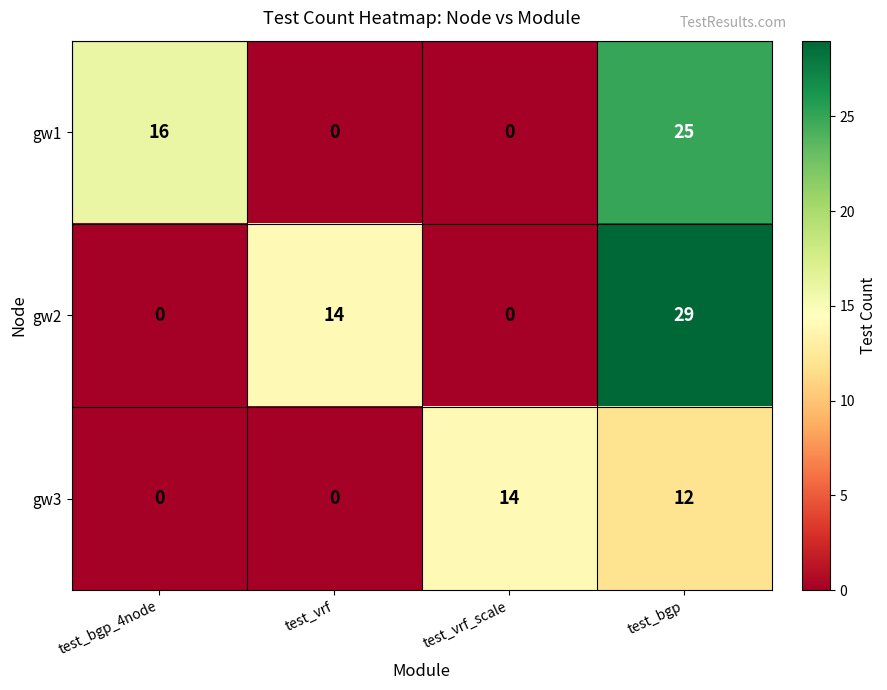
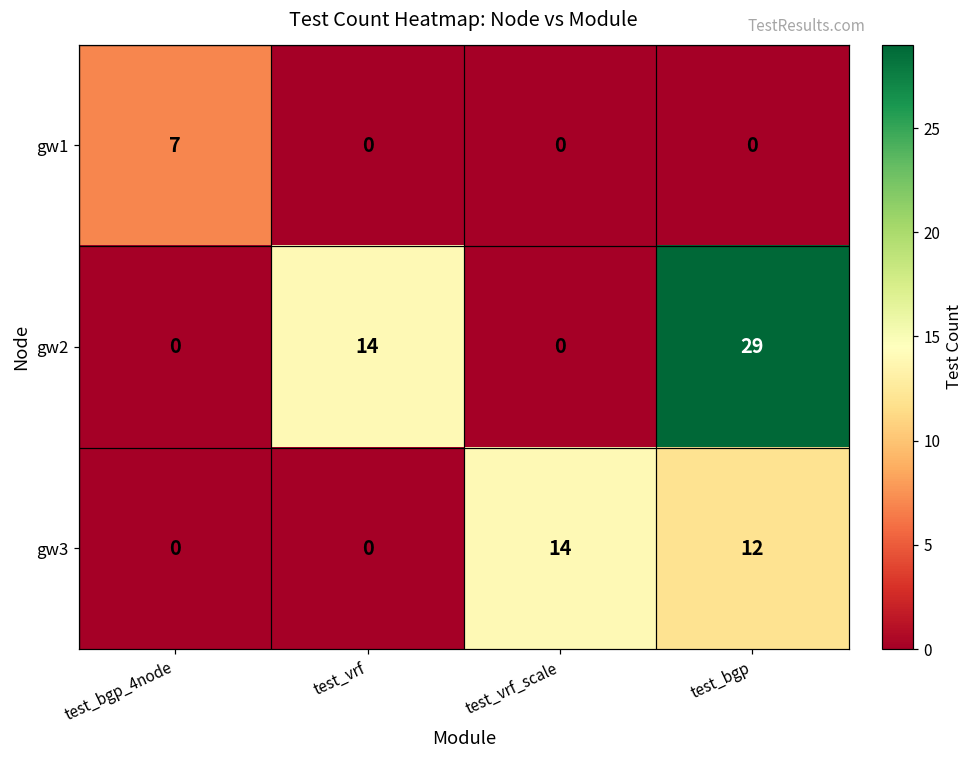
gw1, test_bgp_4node: 16 -> 7
gw1, test_bgp: 25 -> 0
